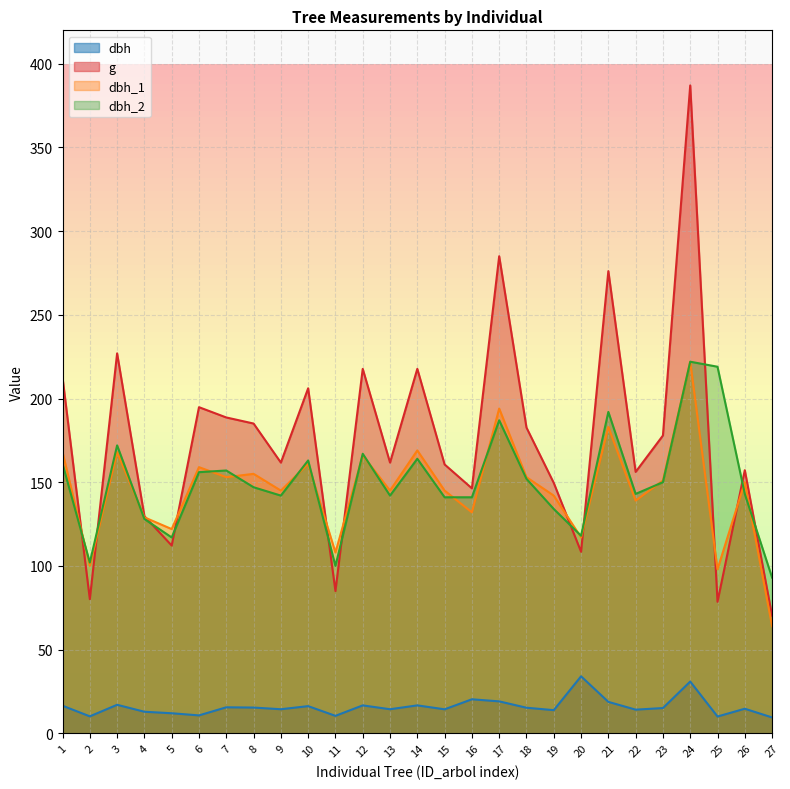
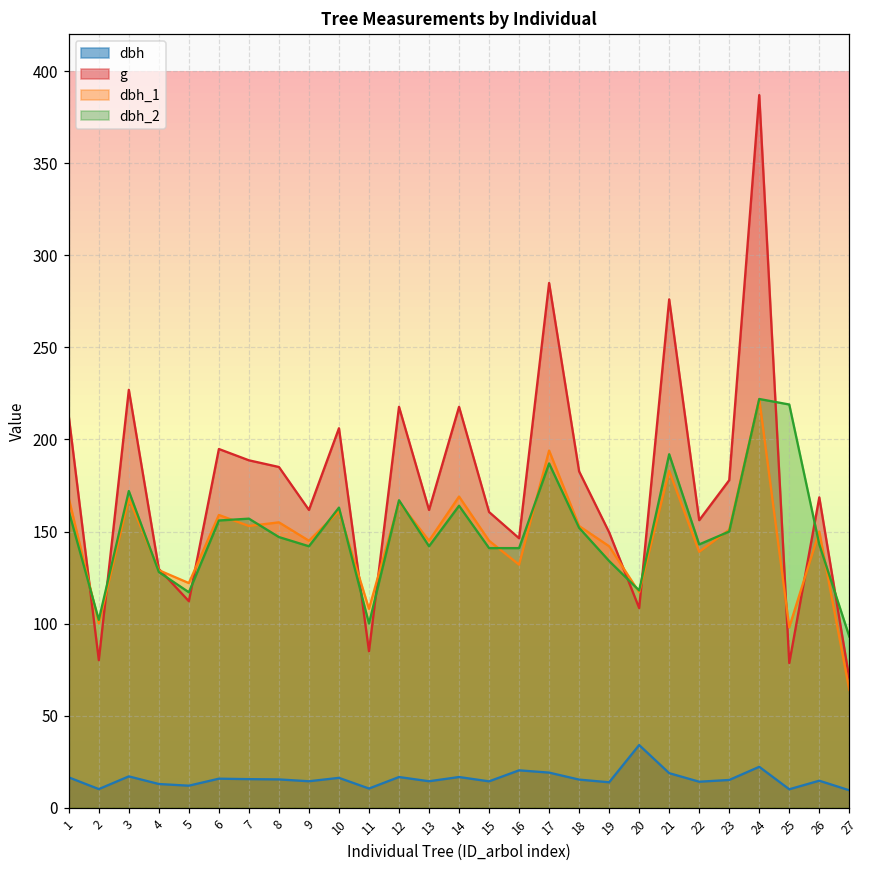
dbh, 6: 11 -> 16
dbh, 24: 31 -> 22
g, 26: 157 -> 169
